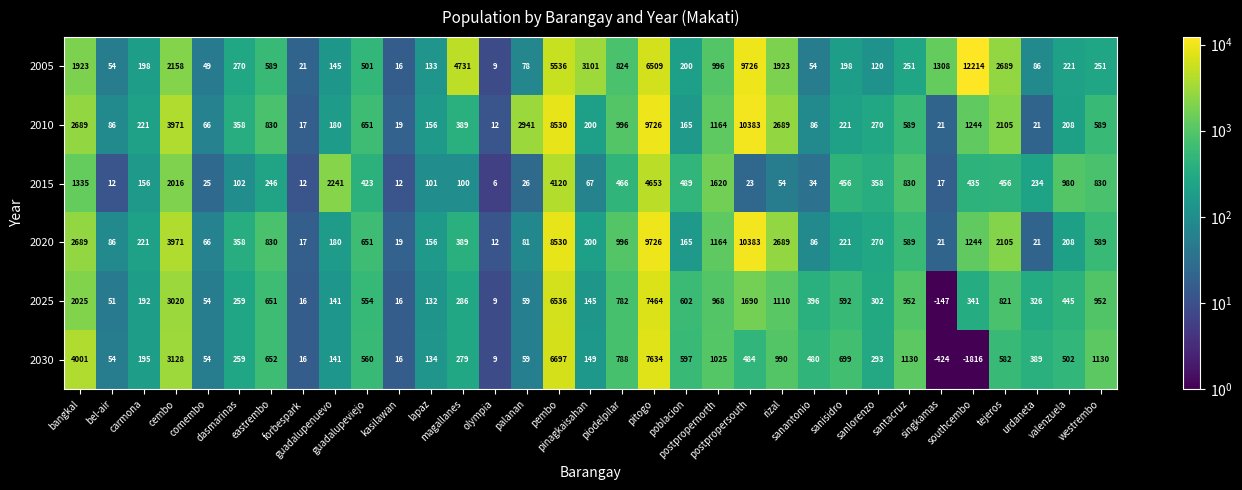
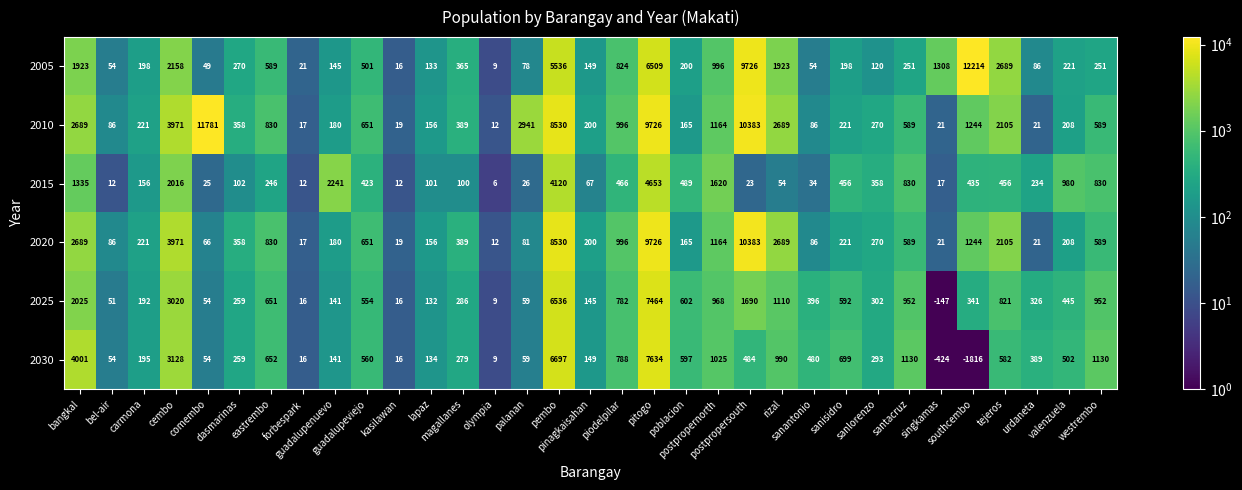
2005, magallanes: 4731 -> 365
2005, pinagkaisahan: 3101 -> 149
2010, comembo: 66 -> 11781
